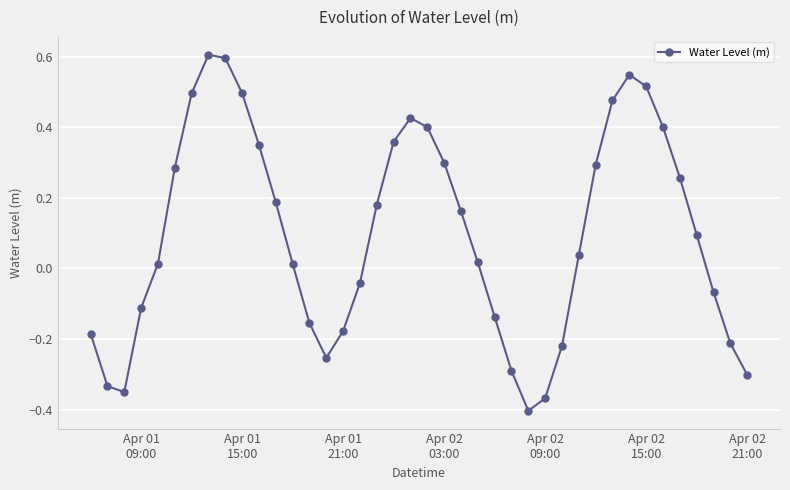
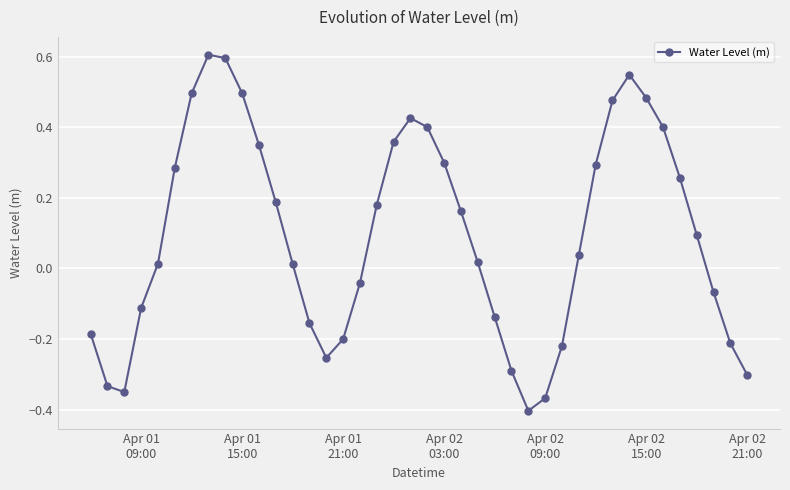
Apr 01 21:00: -0.18 -> -0.20
Apr 02 15:00: 0.52 -> 0.48
